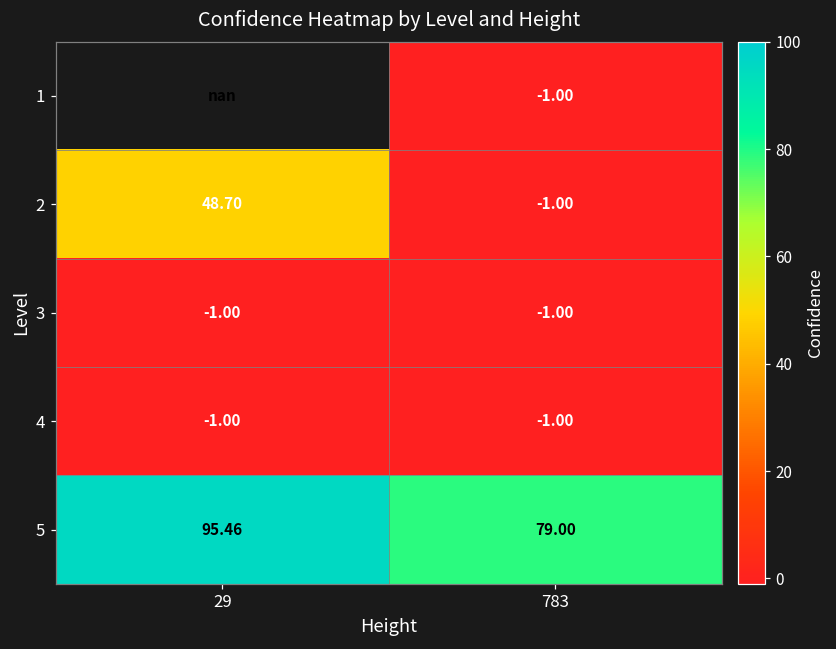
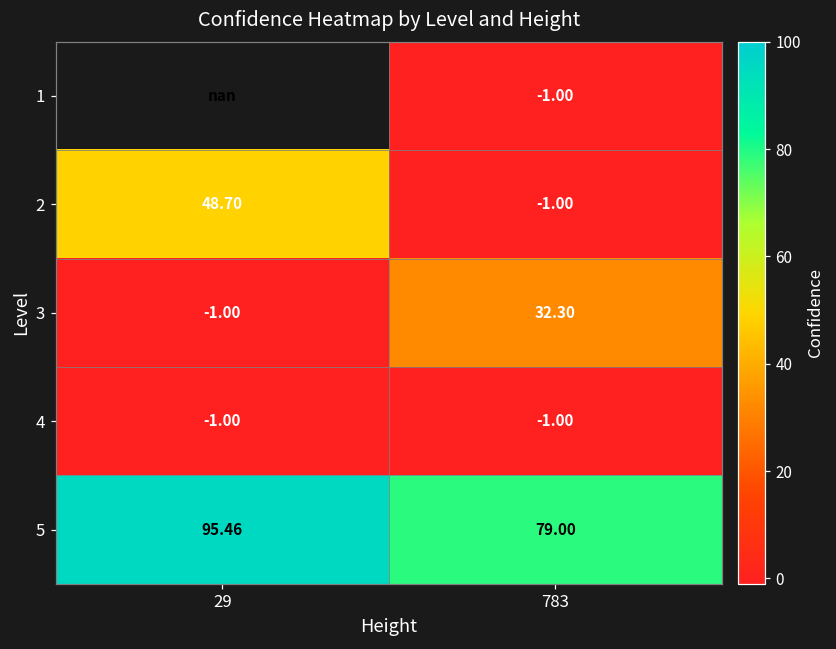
3, 783: -1.00 -> 32.30
